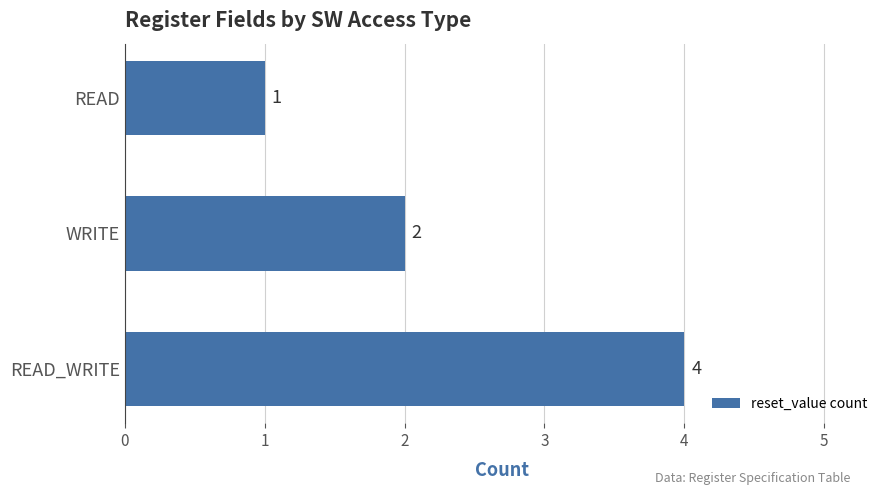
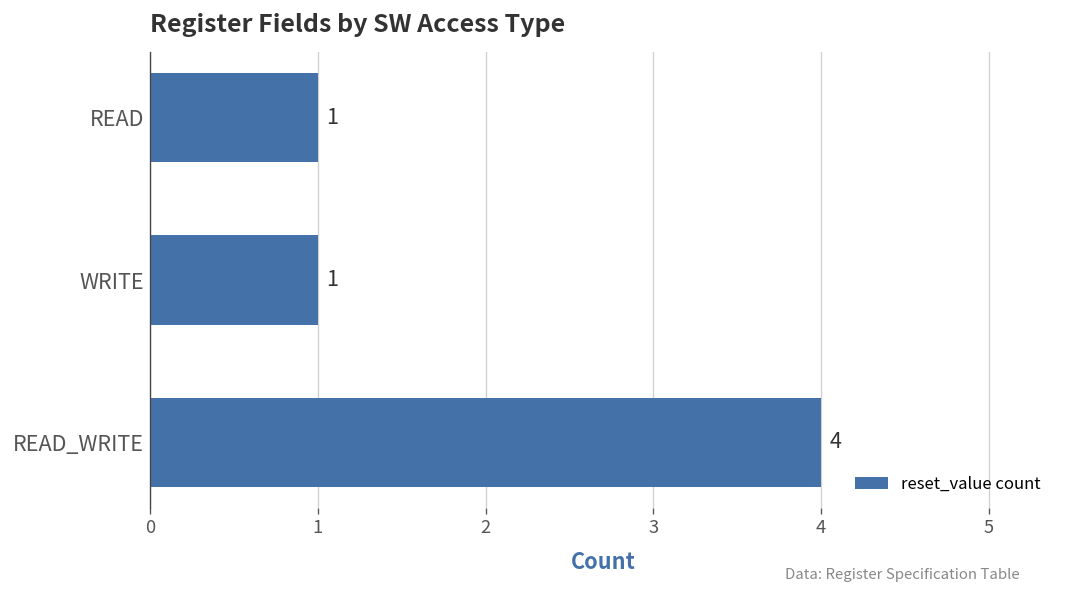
WRITE: 2 -> 1
